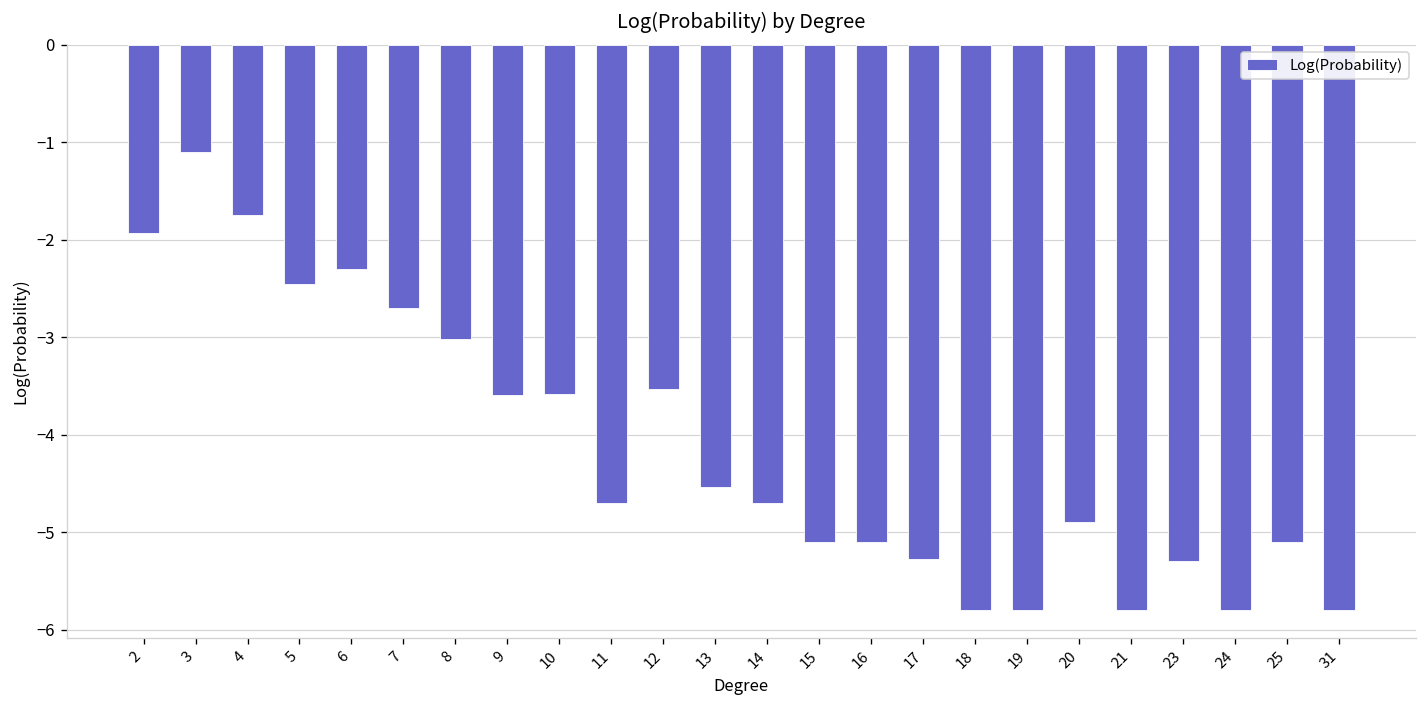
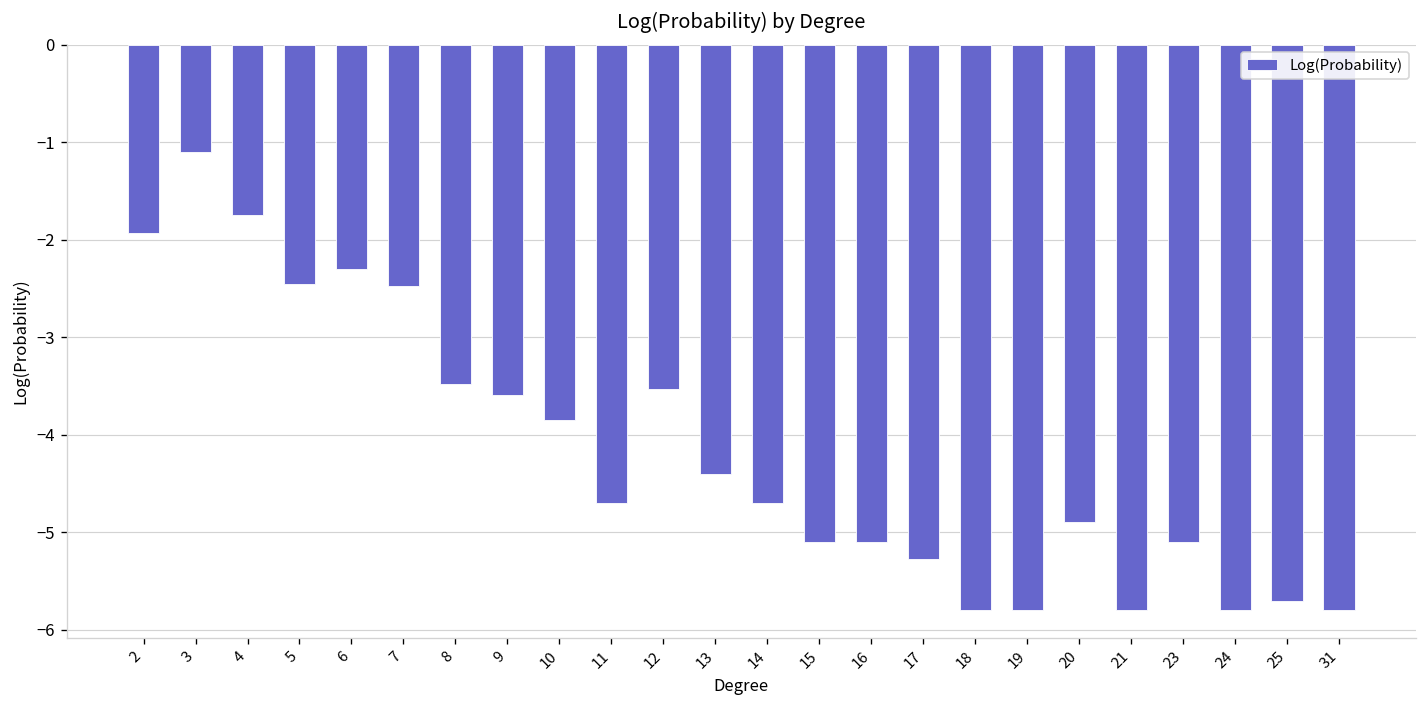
7: -2.7 -> -2.5
8: -3.0 -> -3.5
10: -3.6 -> -3.8
13: -4.5 -> -4.4
23: -5.3 -> -5.1
25: -5.1 -> -5.7
